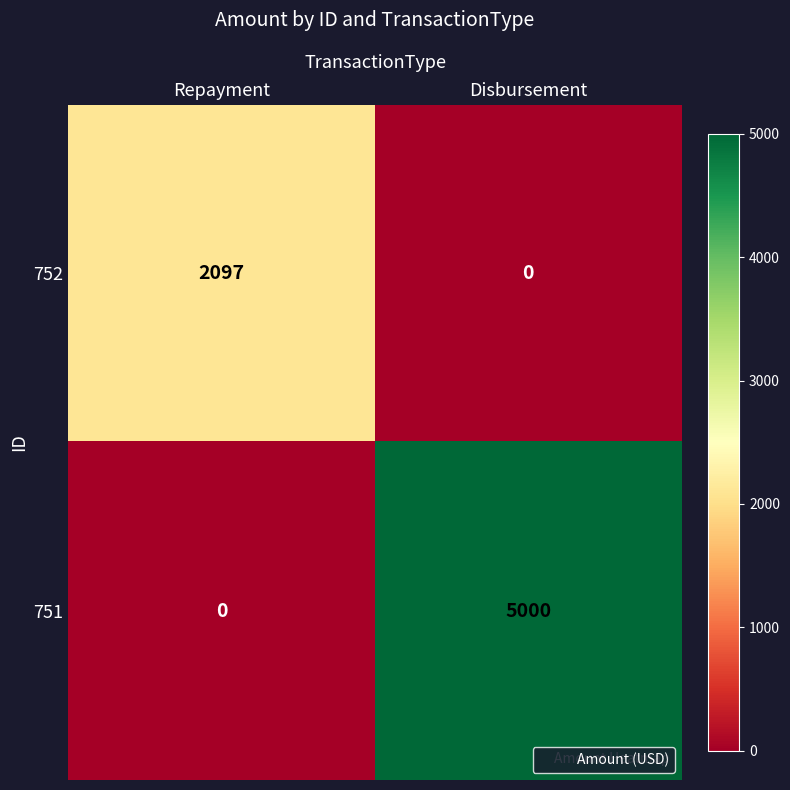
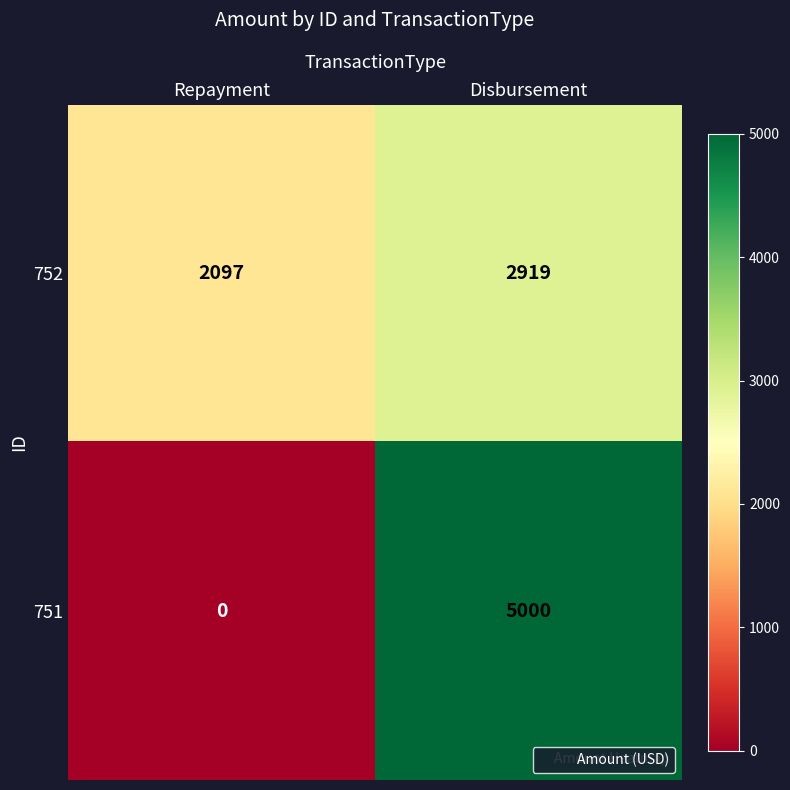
752, Disbursement: 0 -> 2919
